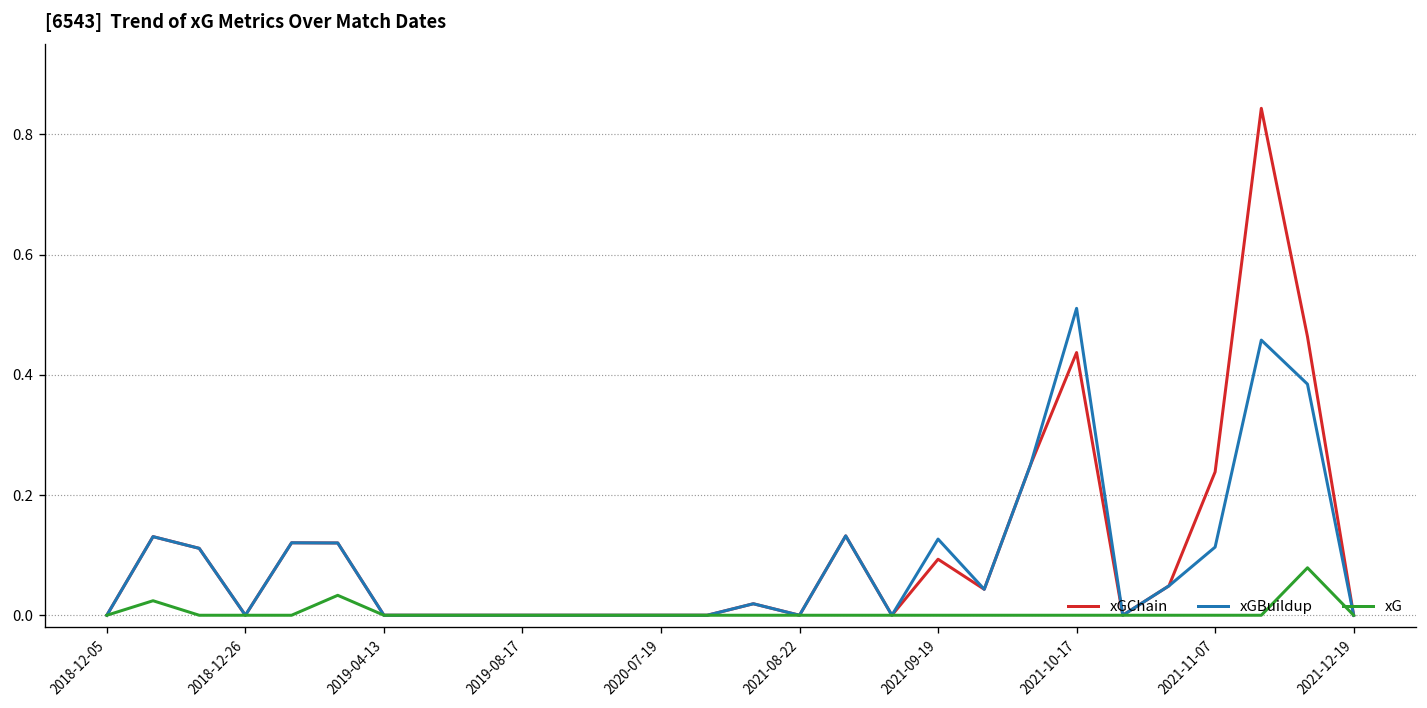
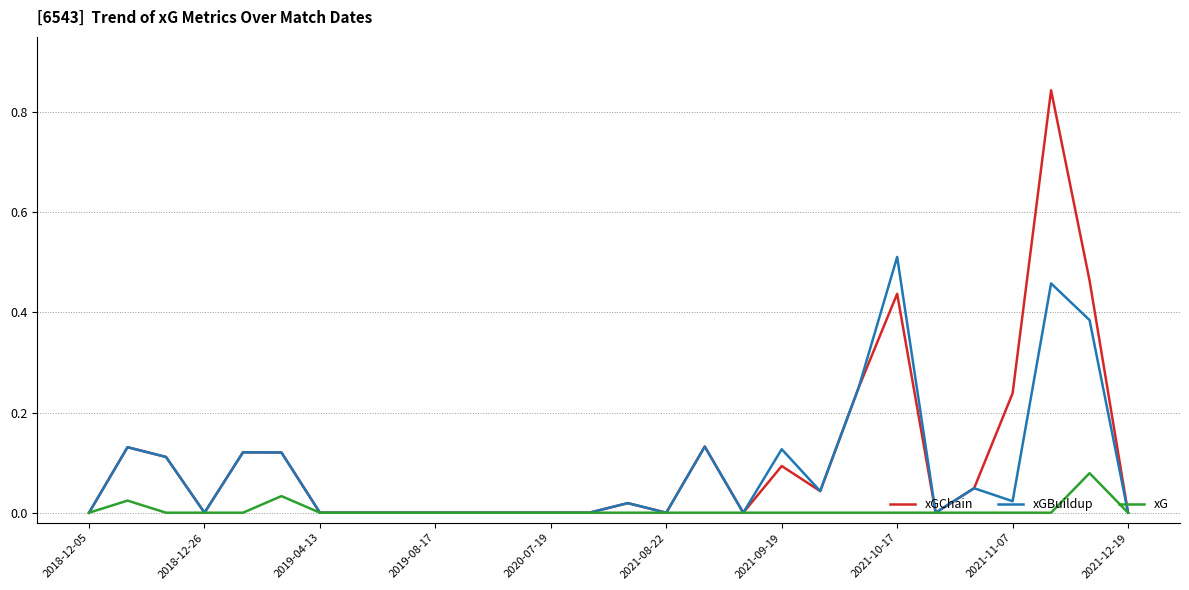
xGBuildup, 2021-11-07: 0.11 -> 0.02
